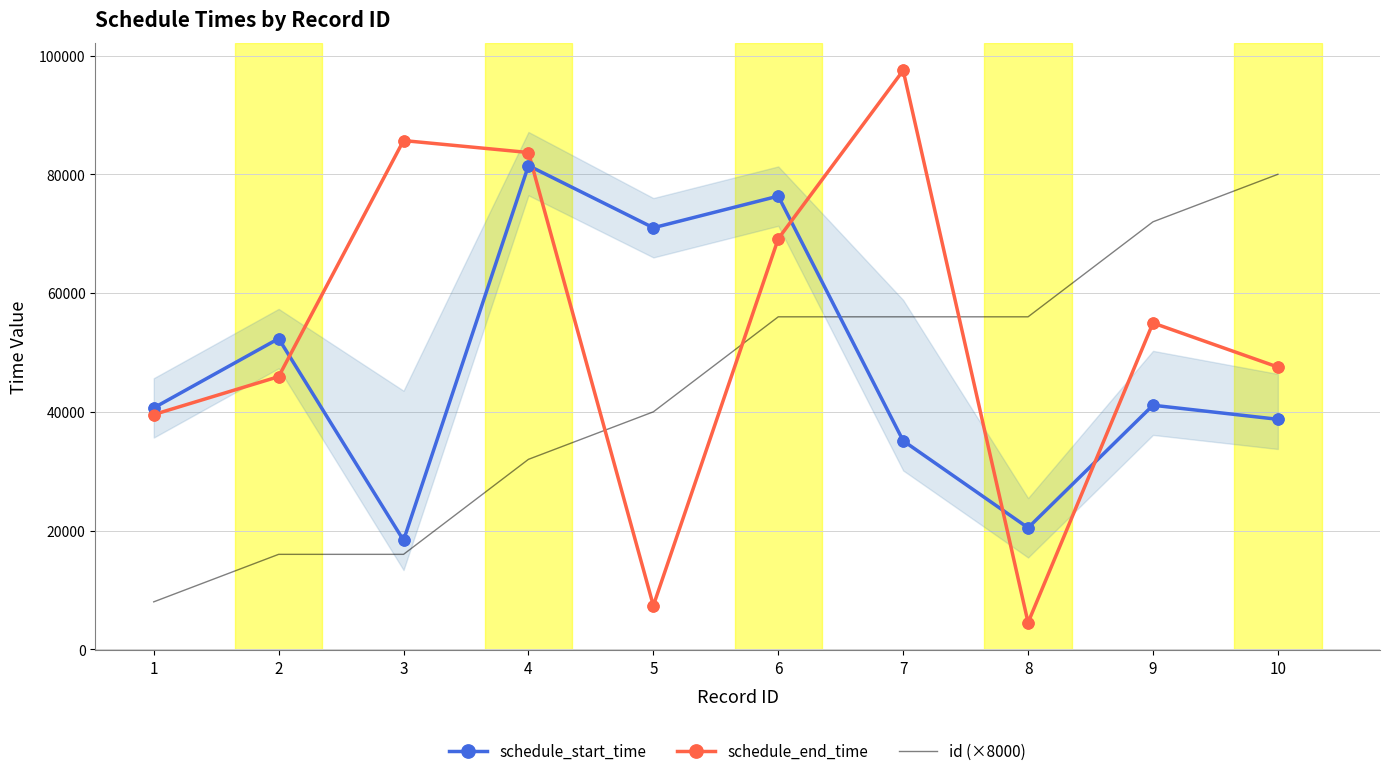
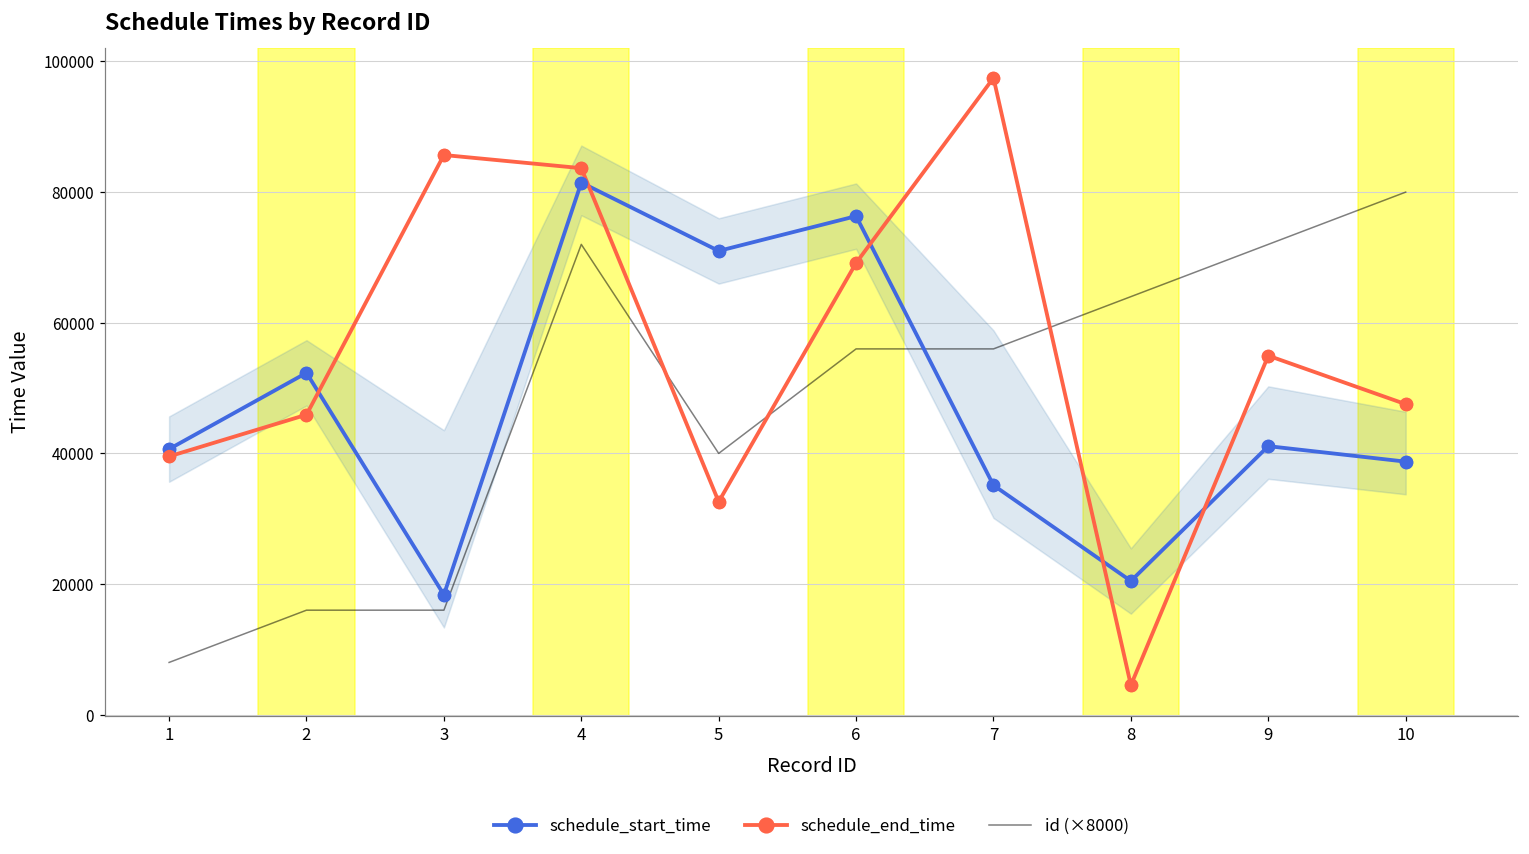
id (×8000), 4: 32000 -> 72000
schedule_end_time, 5: 7000 -> 33000
id (×8000), 8: 56000 -> 64000
